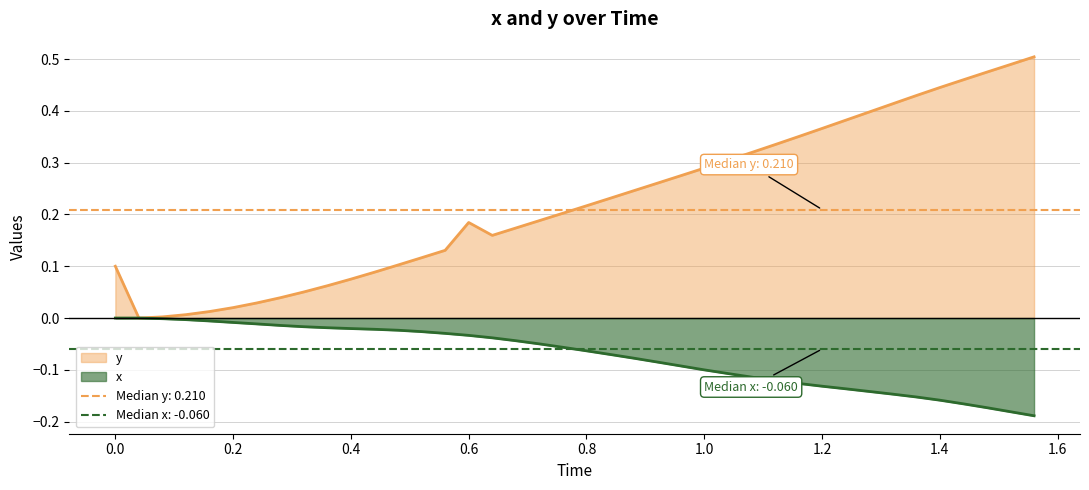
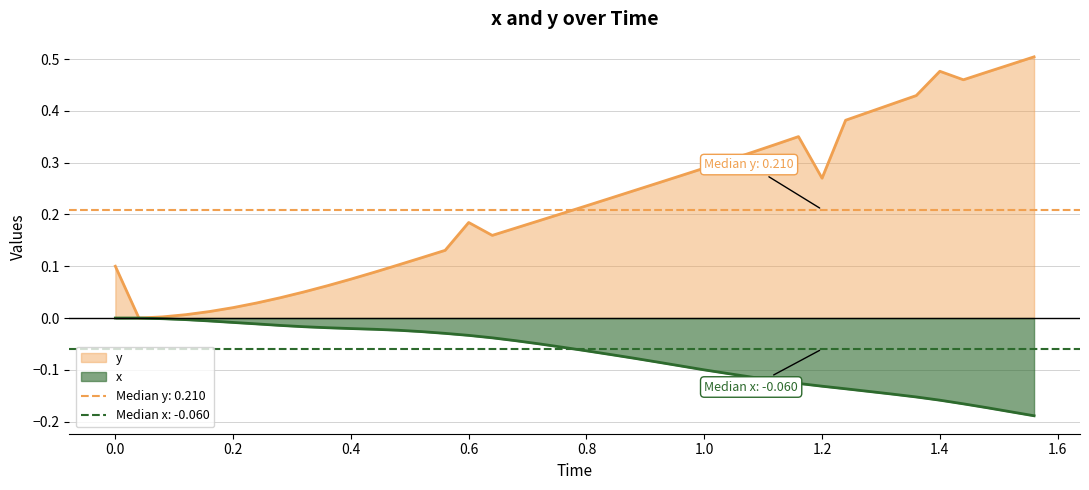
y, 1.2: 0.37 -> 0.27
y, 1.4: 0.44 -> 0.48
